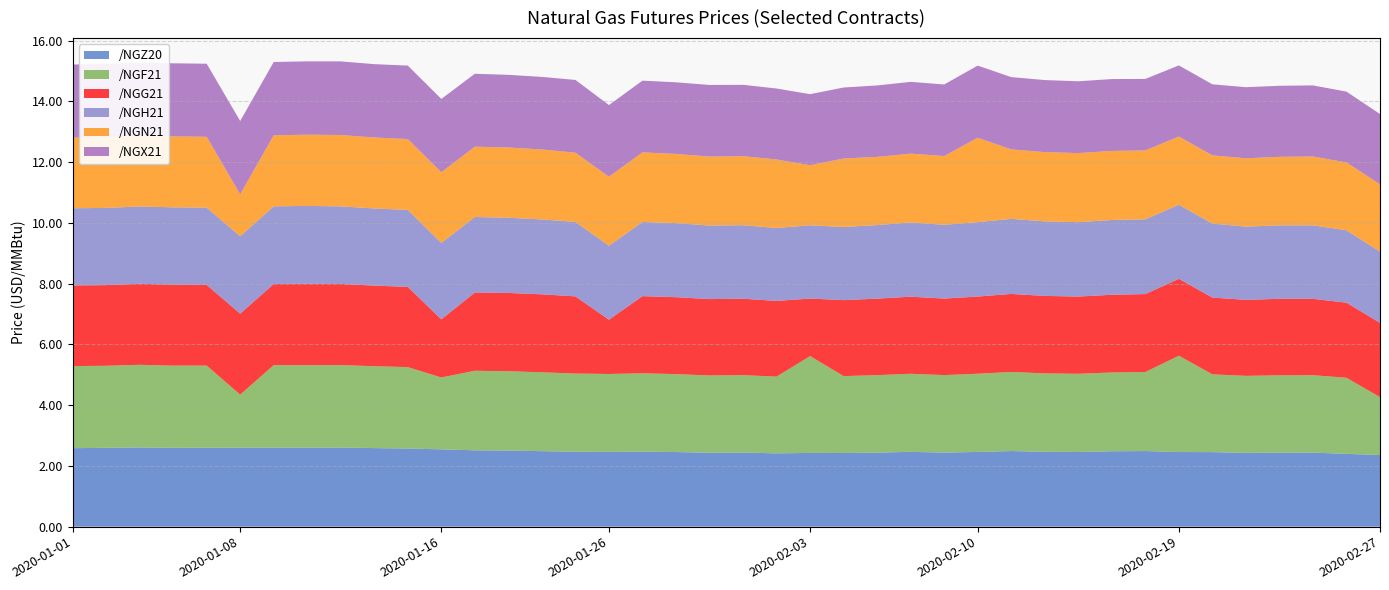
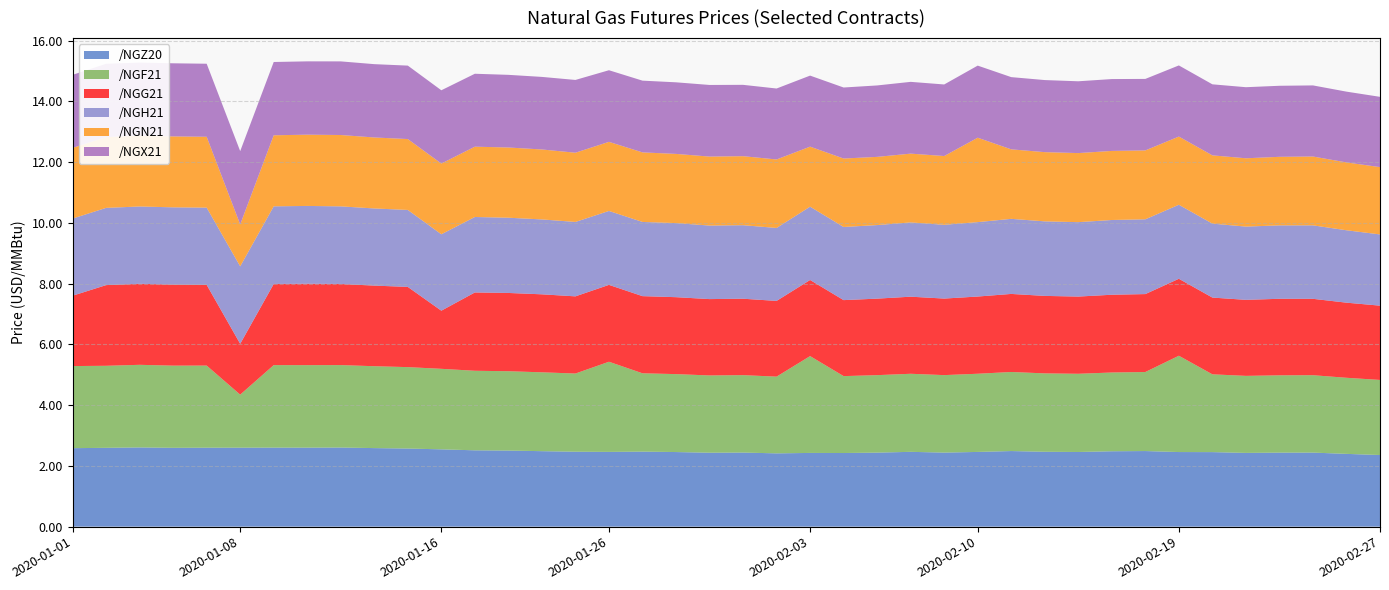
/NGG21, 2020-01-01: 2.7 -> 2.3
/NGG21, 2020-01-08: 2.7 -> 1.7
/NGF21, 2020-01-16: 2.4 -> 2.7
/NGF21, 2020-01-26: 2.6 -> 3.0
/NGG21, 2020-01-26: 1.8 -> 2.5
/NGG21, 2020-02-03: 1.9 -> 2.5
/NGF21, 2020-02-27: 1.9 -> 2.5
